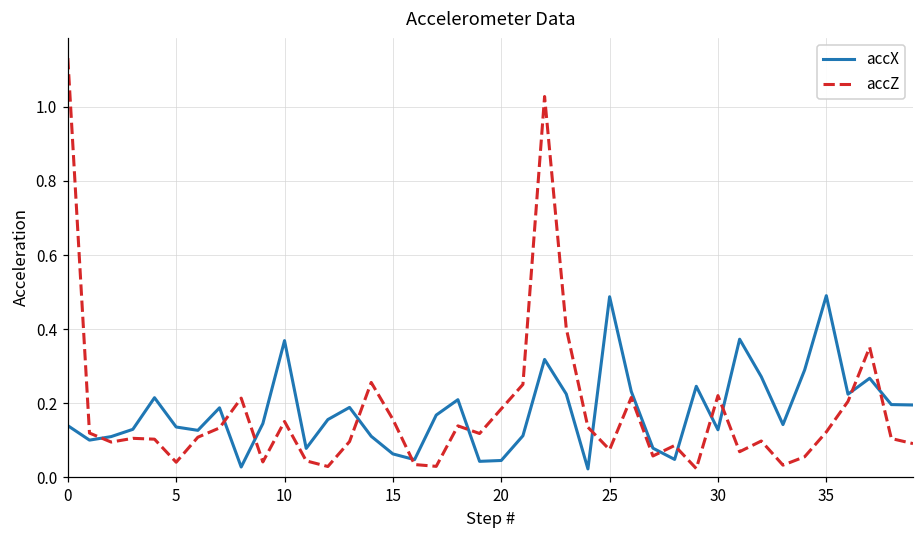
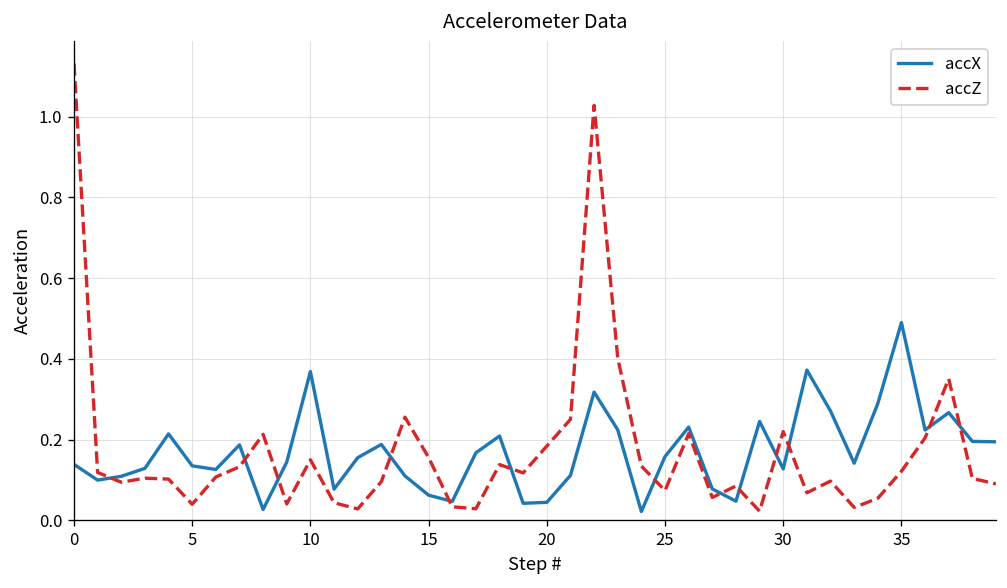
accX, 25: 0.49 -> 0.16
